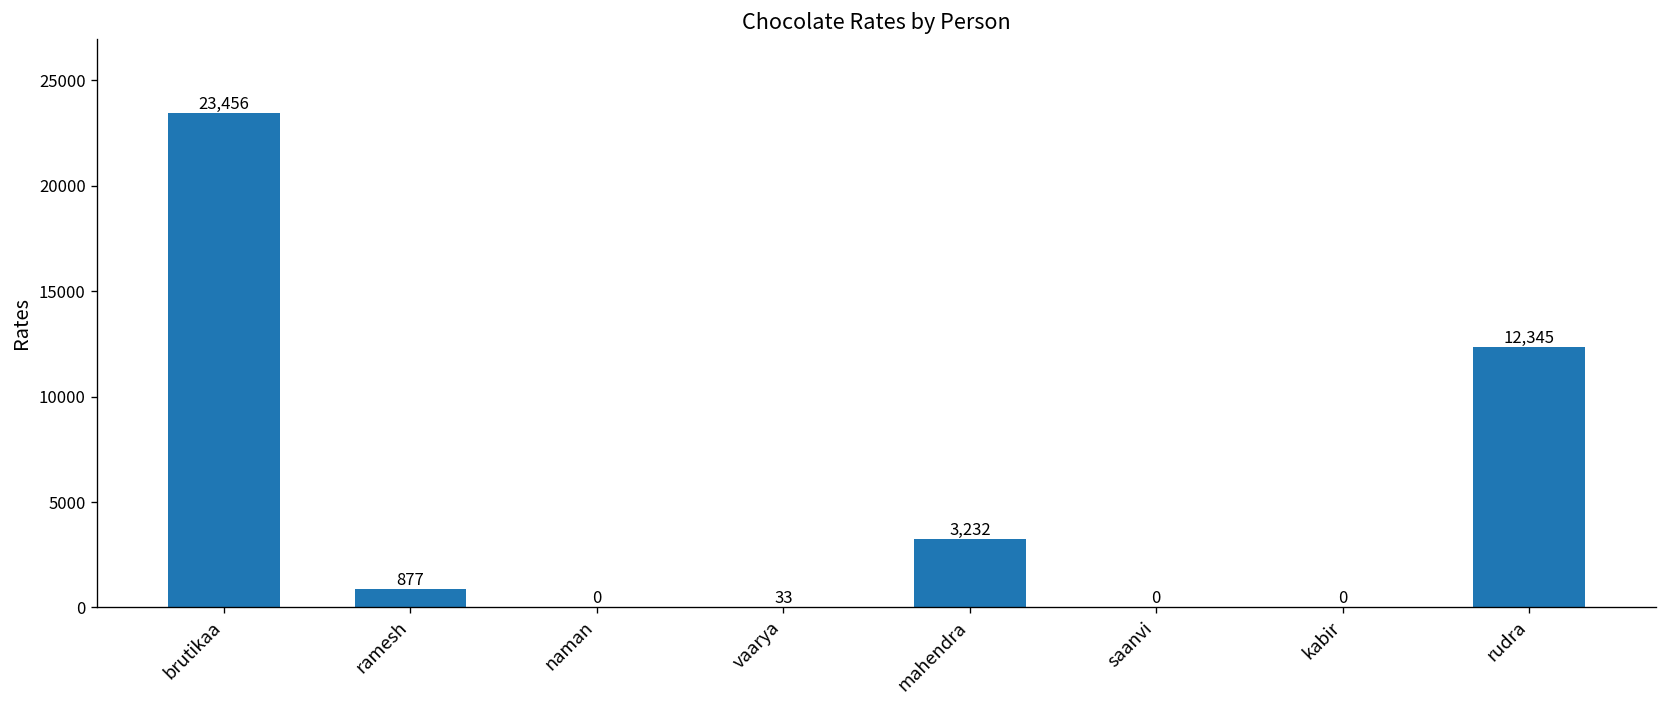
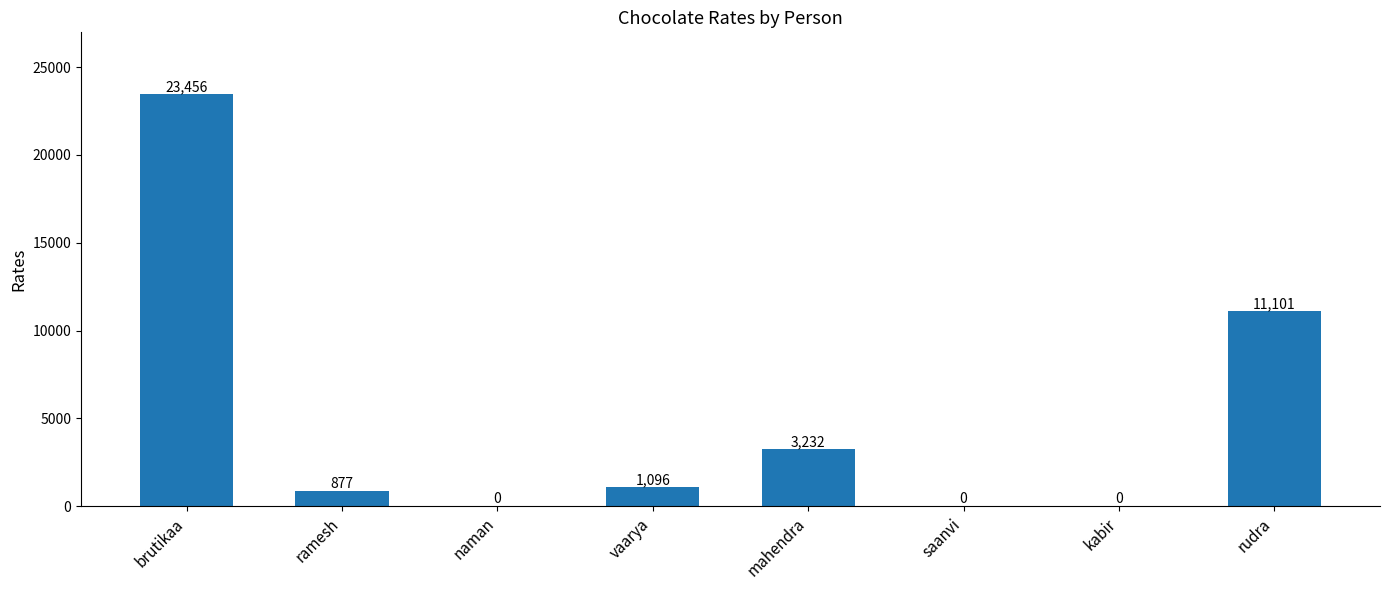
vaarya: 33 -> 1,096
rudra: 12,345 -> 11,101
